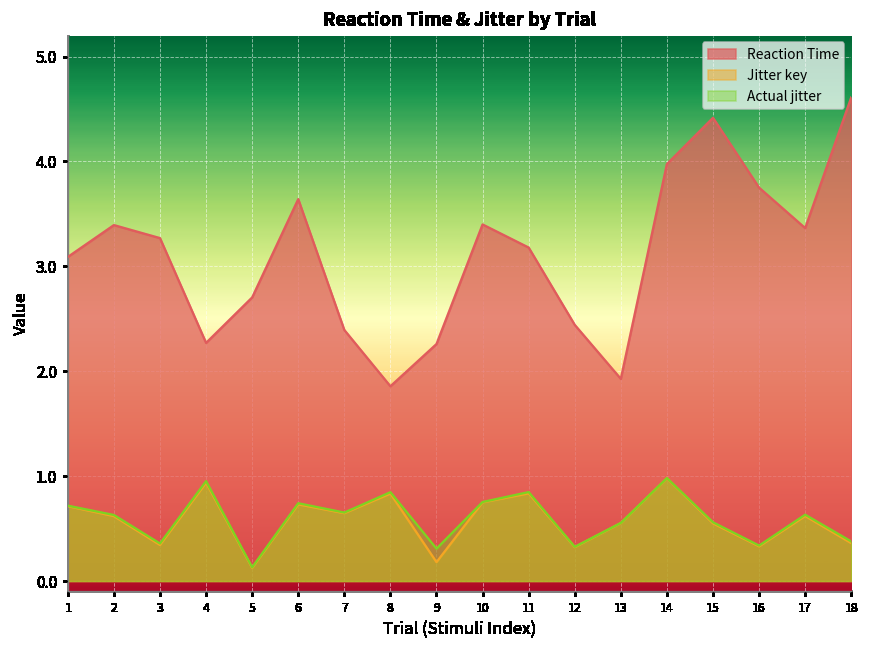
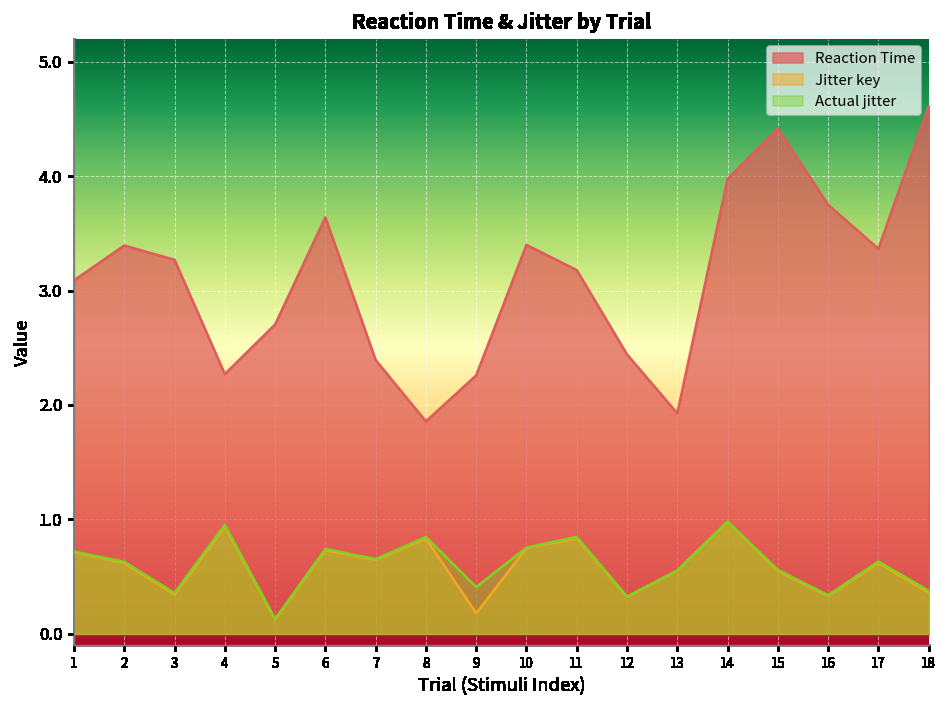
Actual jitter, 9: 0.3 -> 0.4
